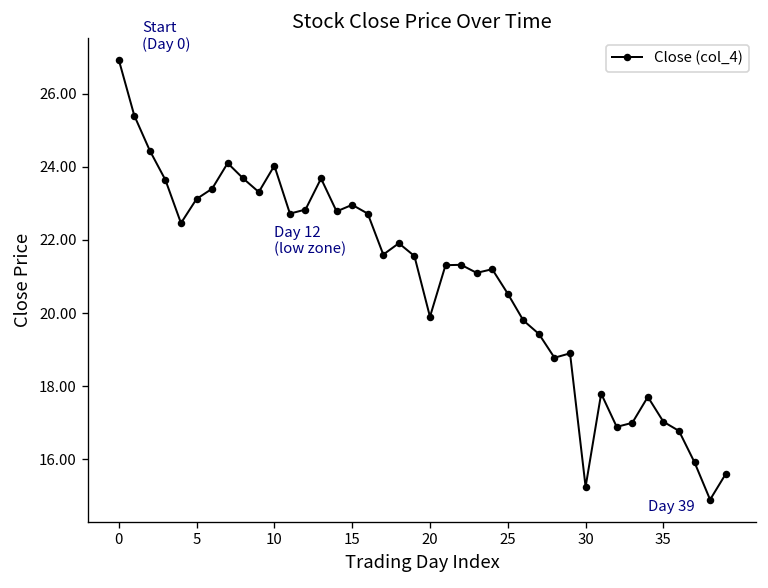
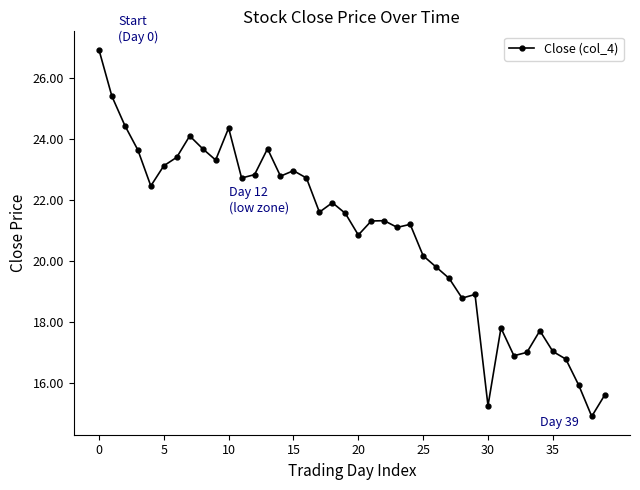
10: 24.0 -> 24.4
20: 19.9 -> 20.9
25: 20.5 -> 20.2
